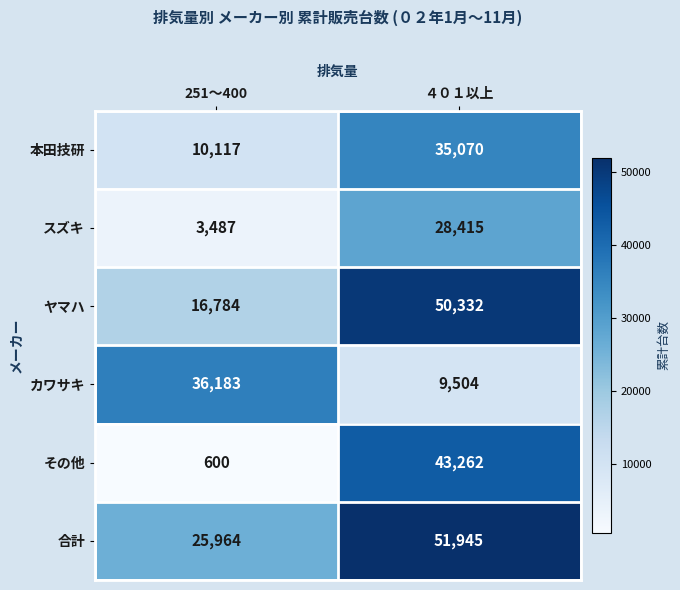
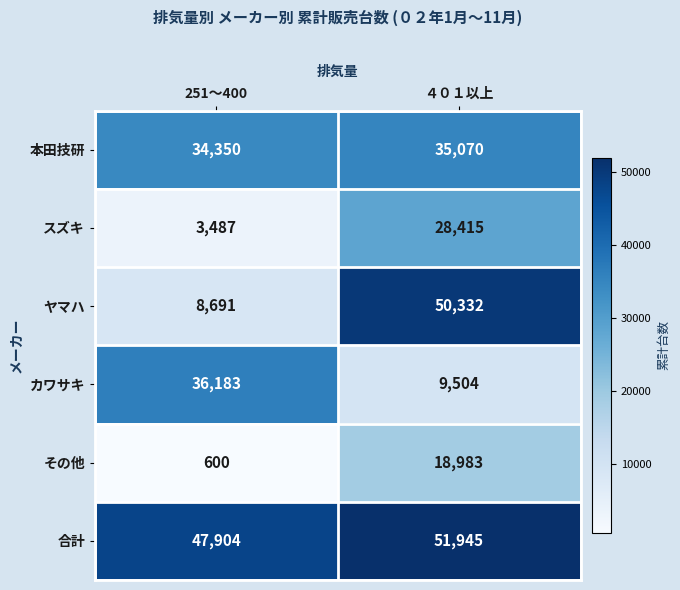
本田技研, 251～400: 10,117 -> 34,350
ヤマハ, 251～400: 16,784 -> 8,691
その他, ４０１以上: 43,262 -> 18,983
合計, 251～400: 25,964 -> 47,904
